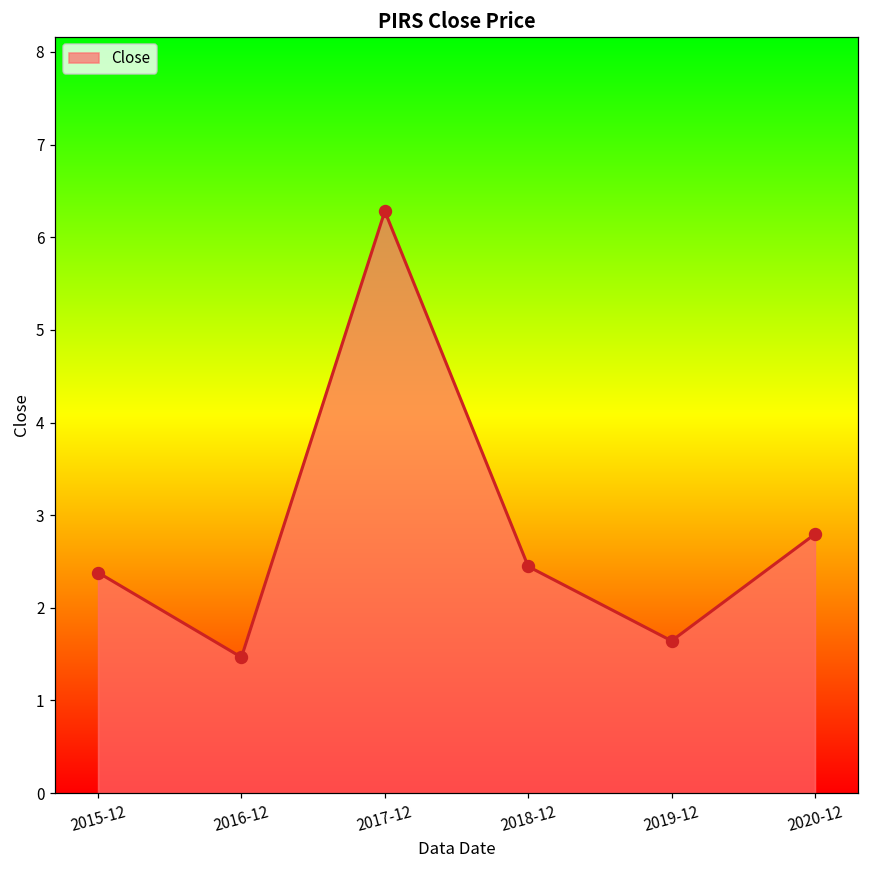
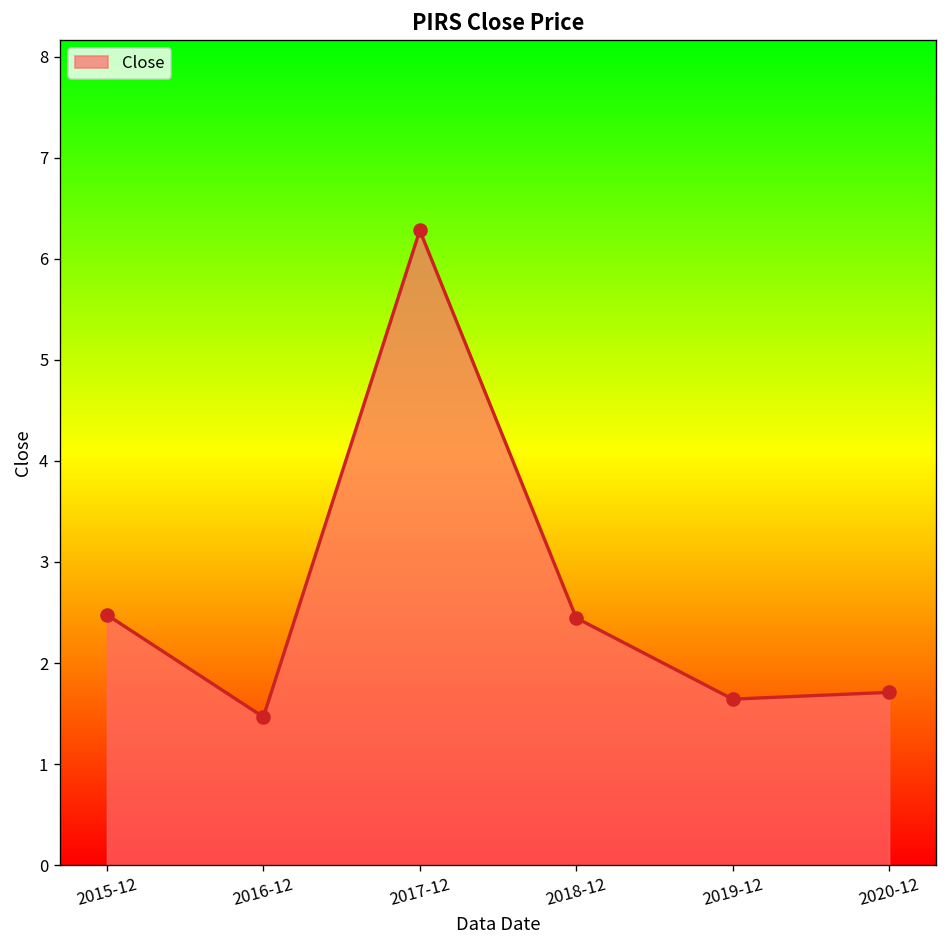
2015-12: 2.4 -> 2.5
2020-12: 2.8 -> 1.7
